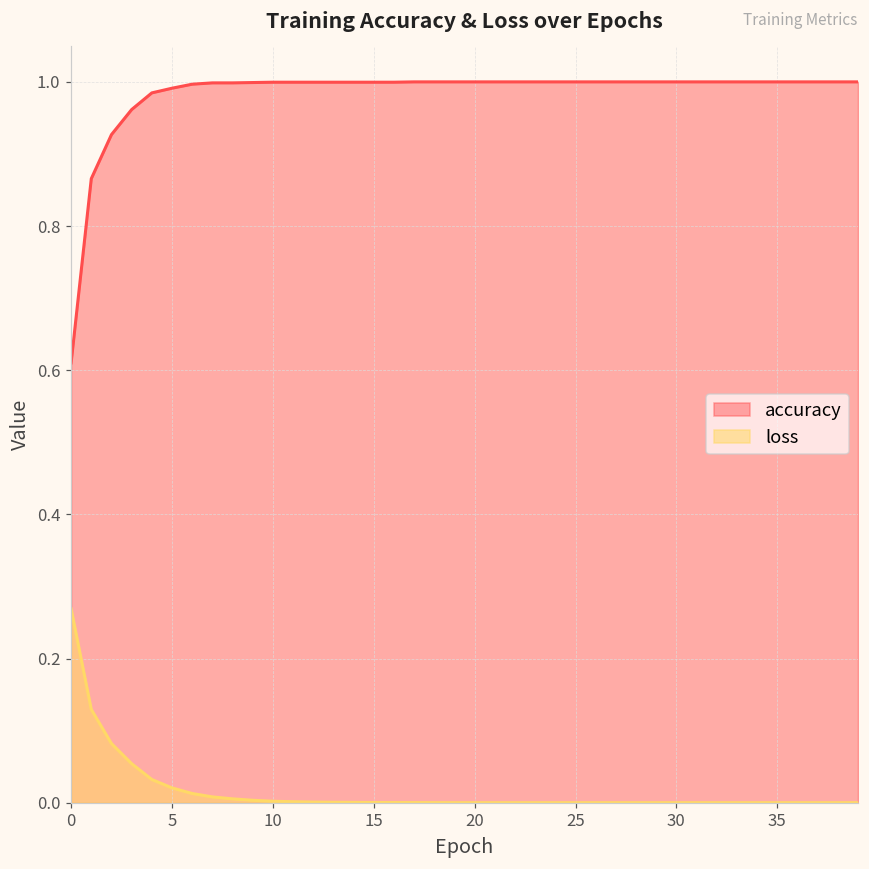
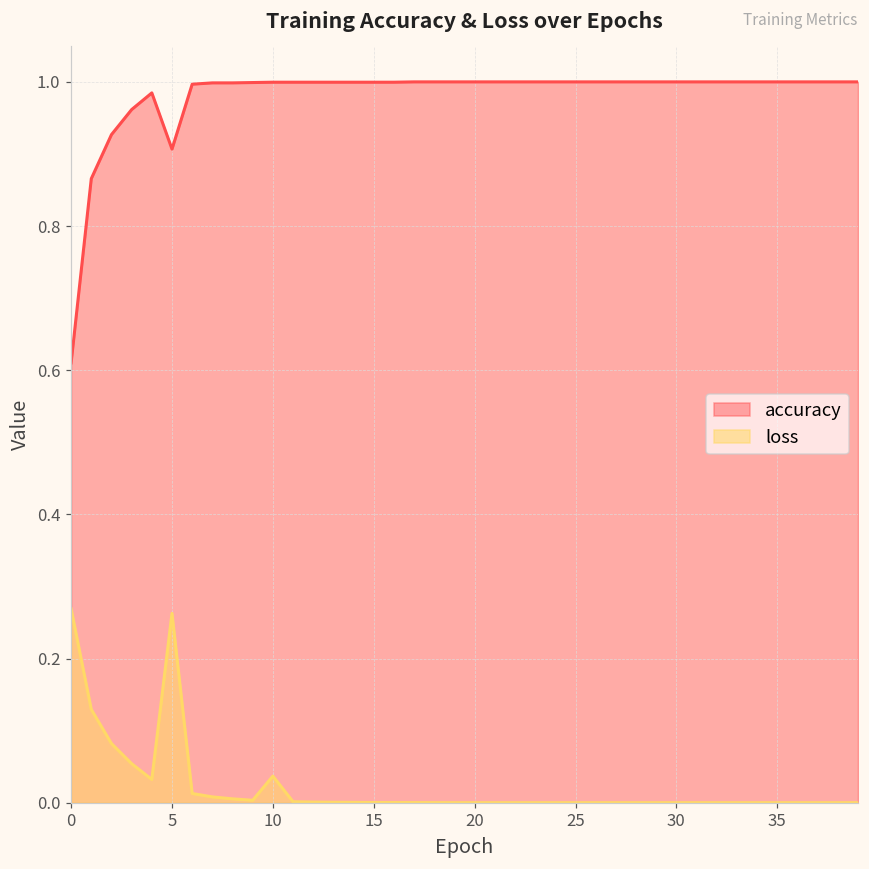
accuracy, 5: 0.99 -> 0.91
loss, 5: 0.02 -> 0.26
loss, 10: 0.00 -> 0.04
